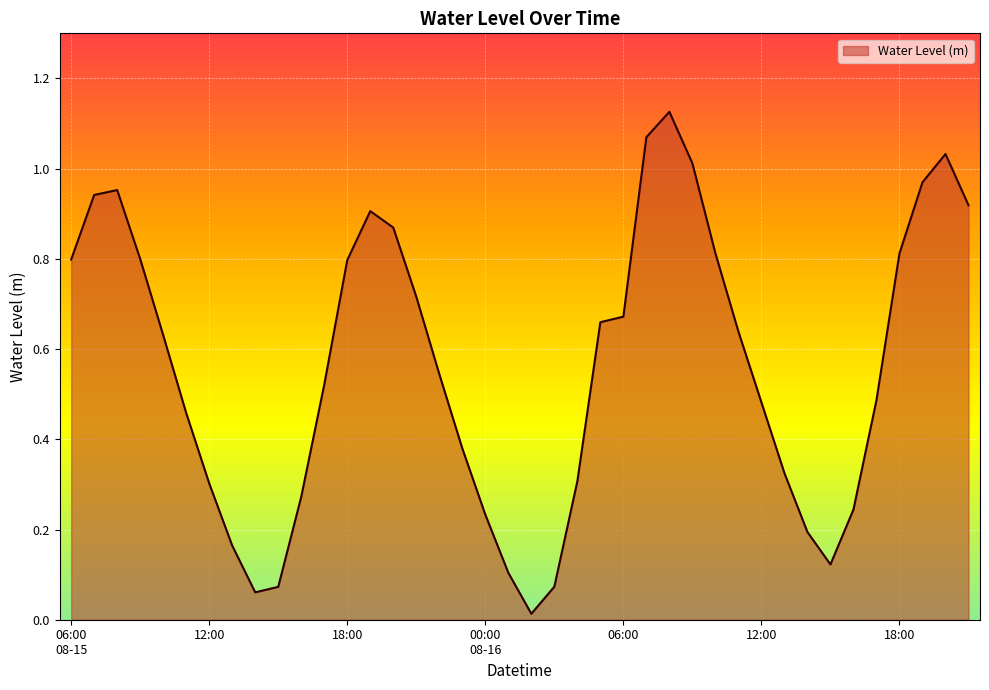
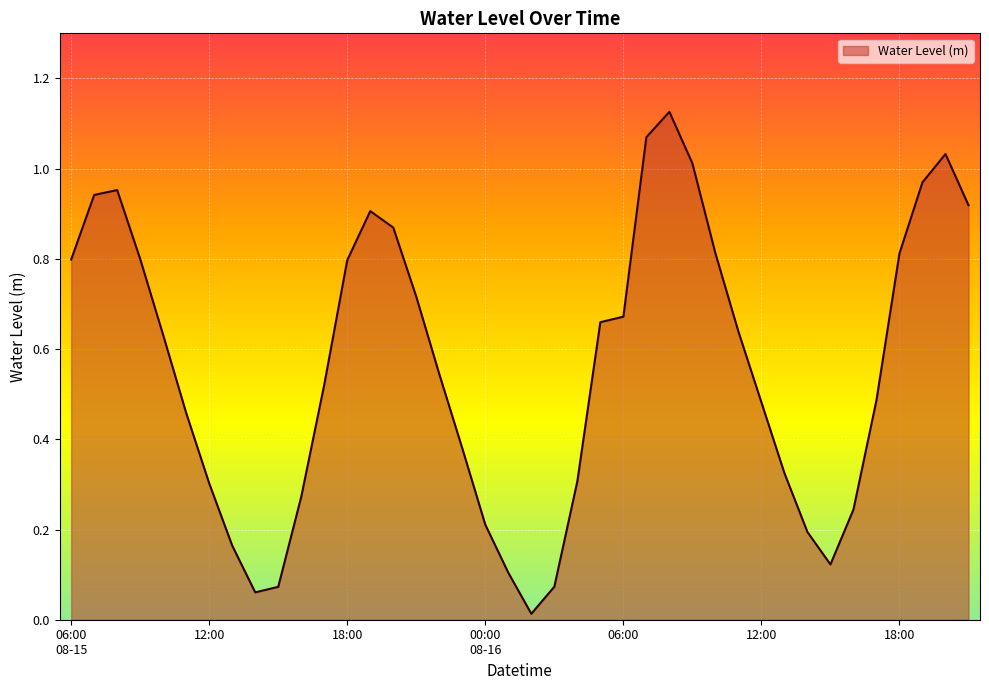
00:00 08-16: 0.23 -> 0.21
